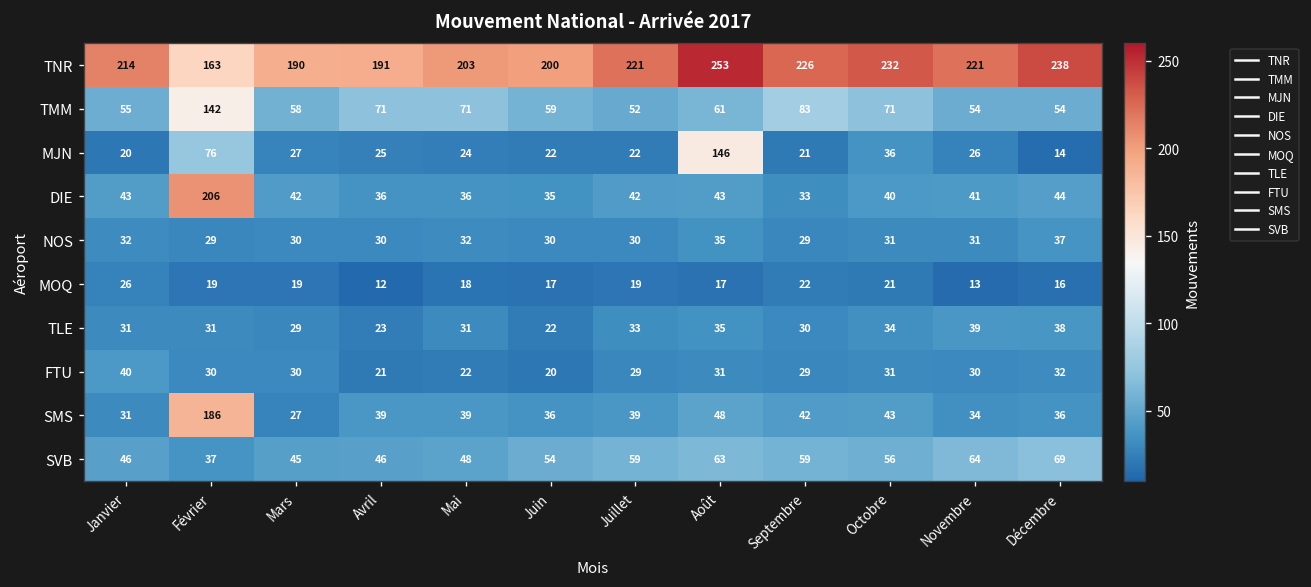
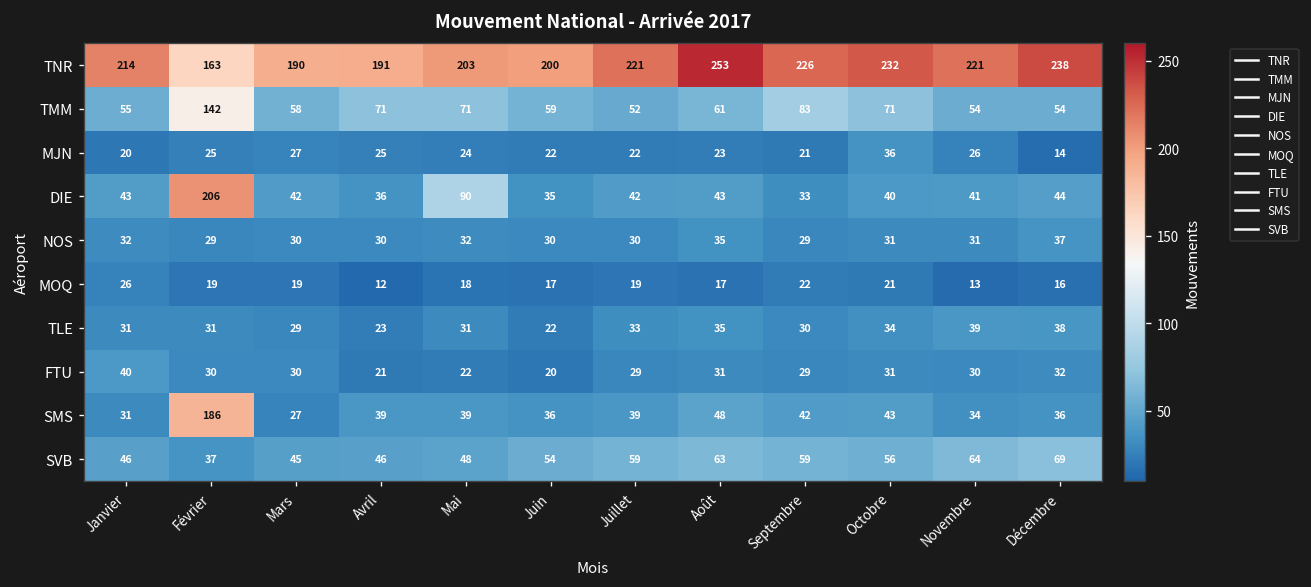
MJN, Février: 76 -> 25
MJN, Août: 146 -> 23
DIE, Mai: 36 -> 90
